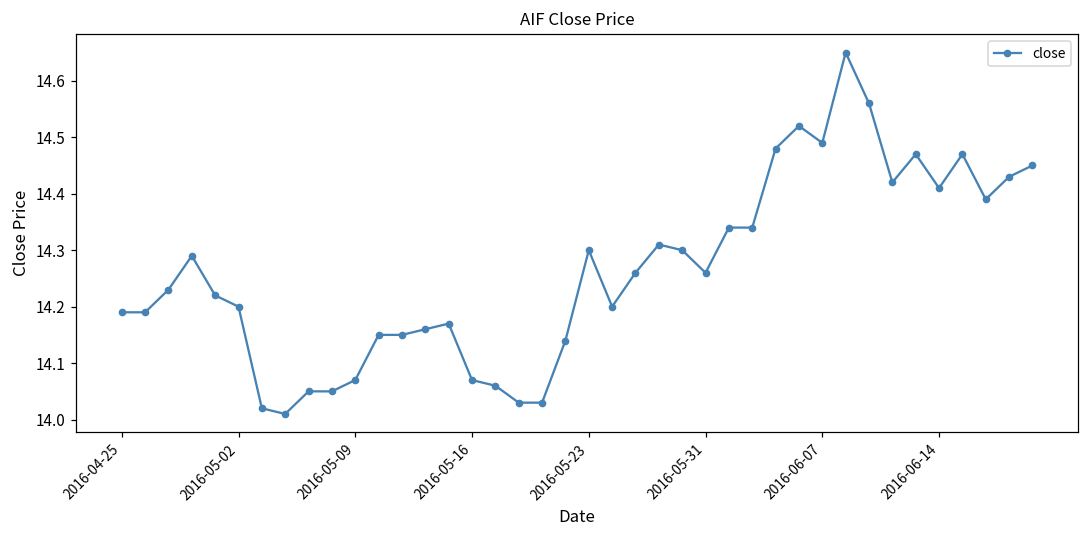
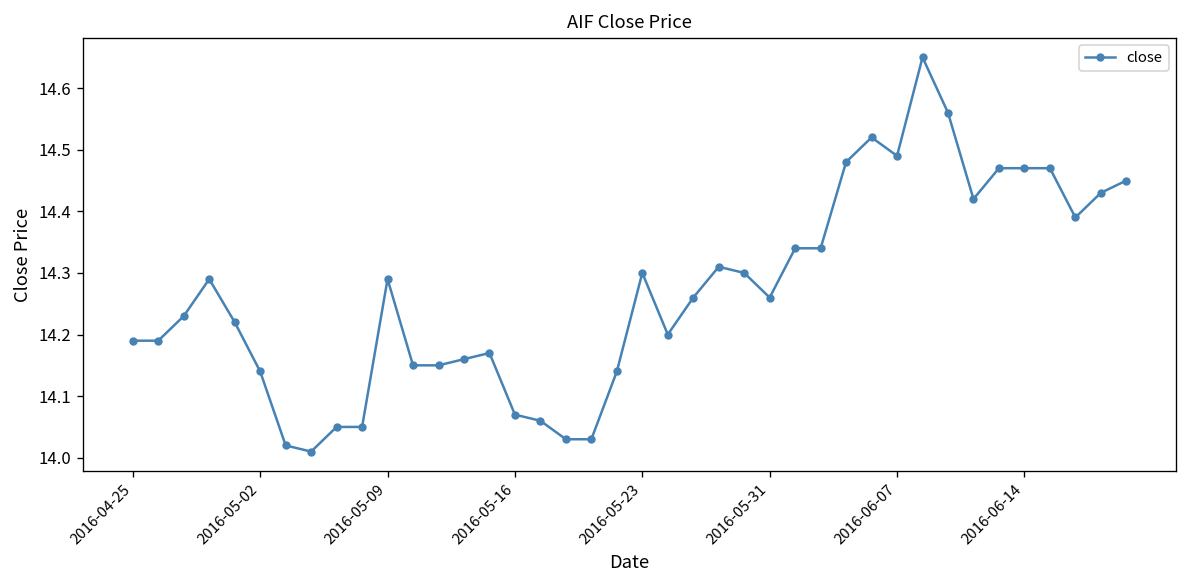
2016-05-02: 14.20 -> 14.14
2016-05-09: 14.07 -> 14.29
2016-06-14: 14.41 -> 14.47
